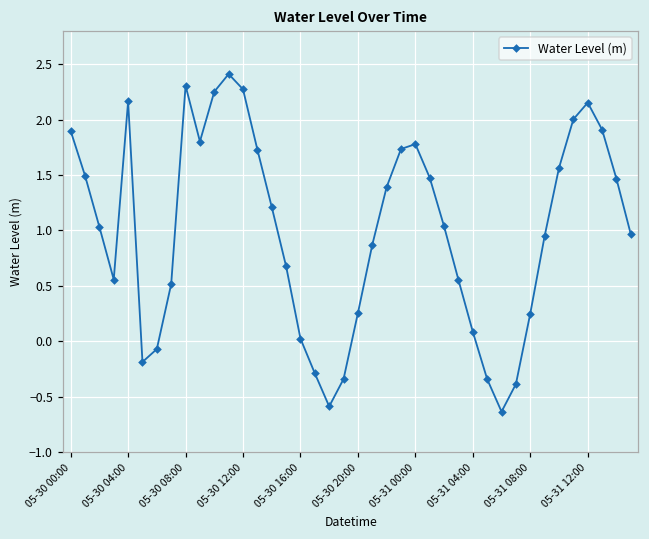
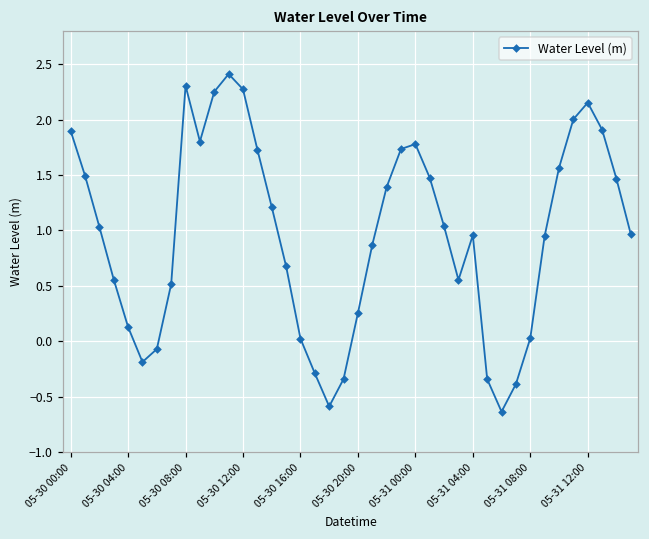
05-30 04:00: 2.17 -> 0.13
05-31 04:00: 0.08 -> 0.96
05-31 08:00: 0.25 -> 0.03
